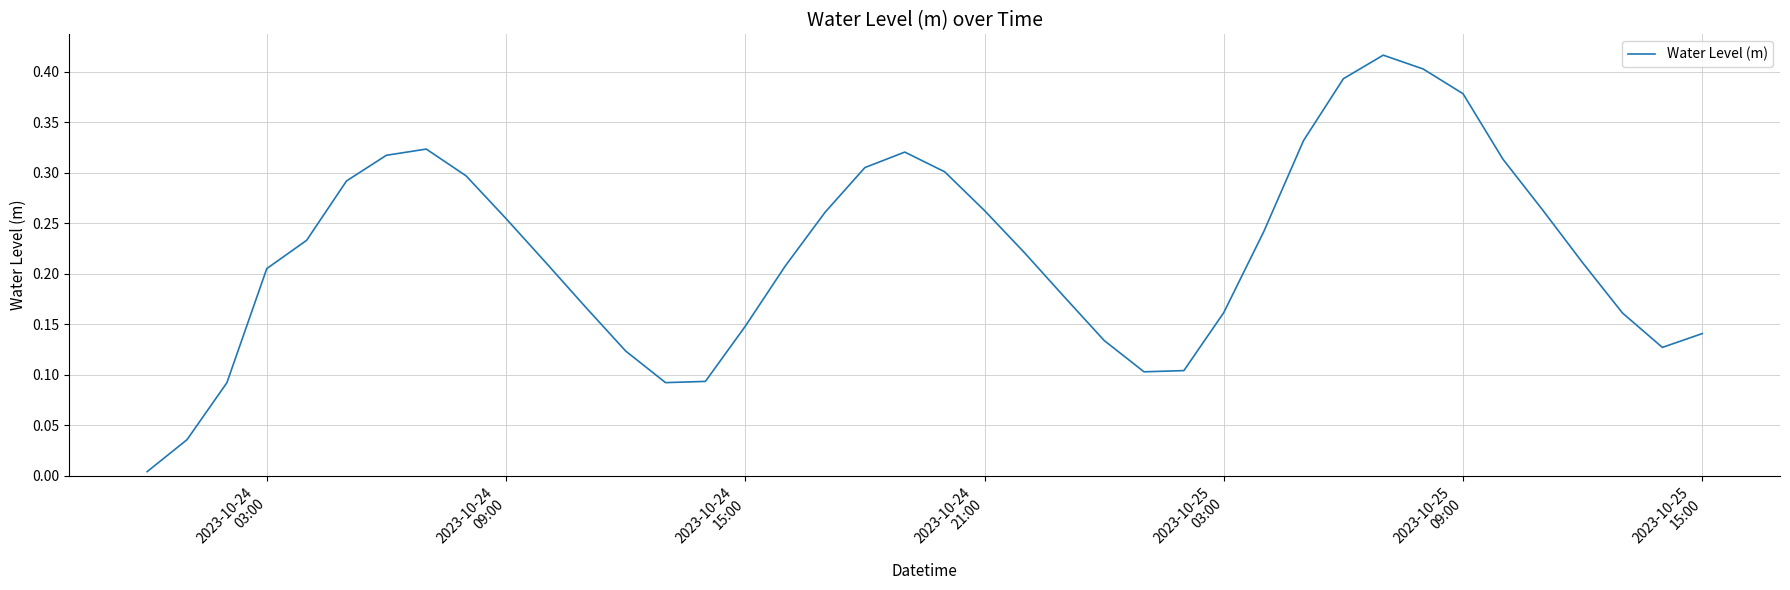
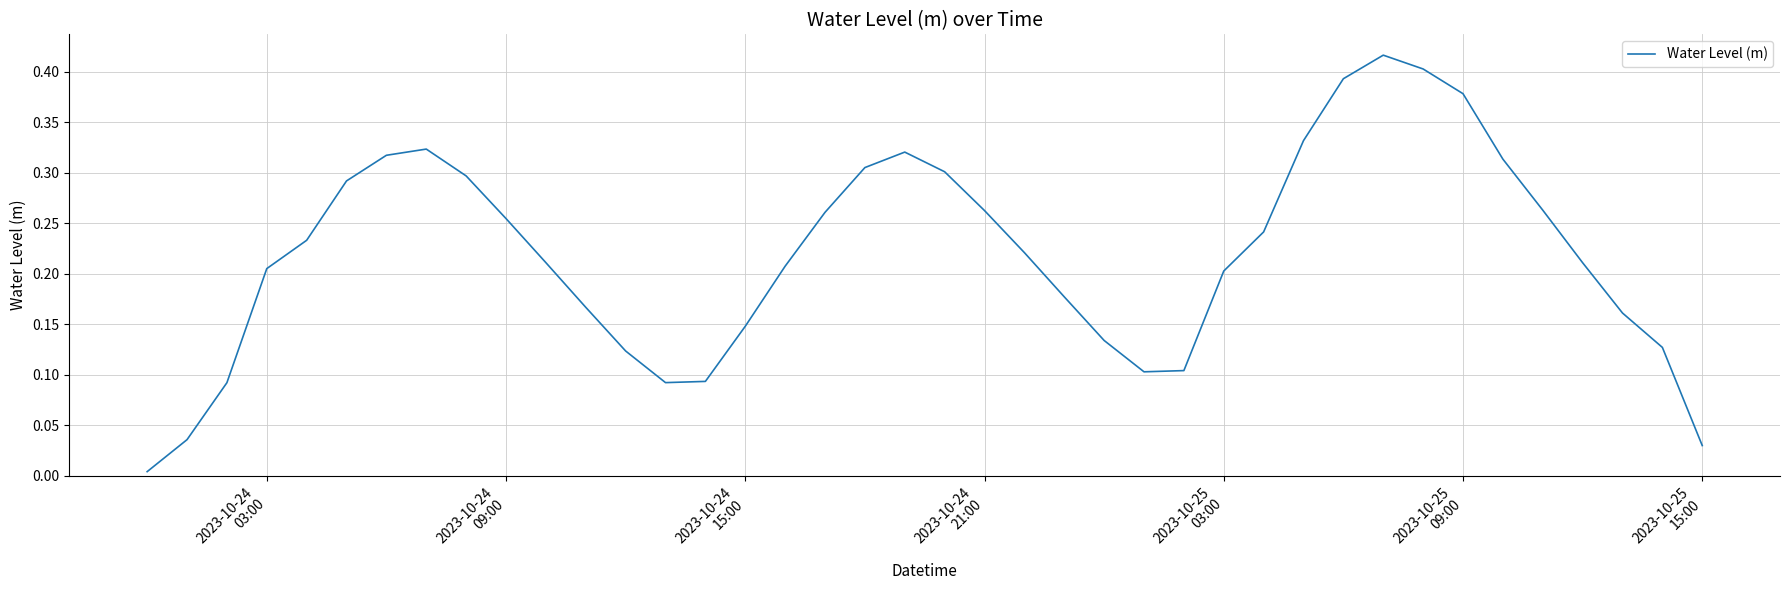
2023-10-25 03:00: 0.162 -> 0.203
2023-10-25 15:00: 0.141 -> 0.030
